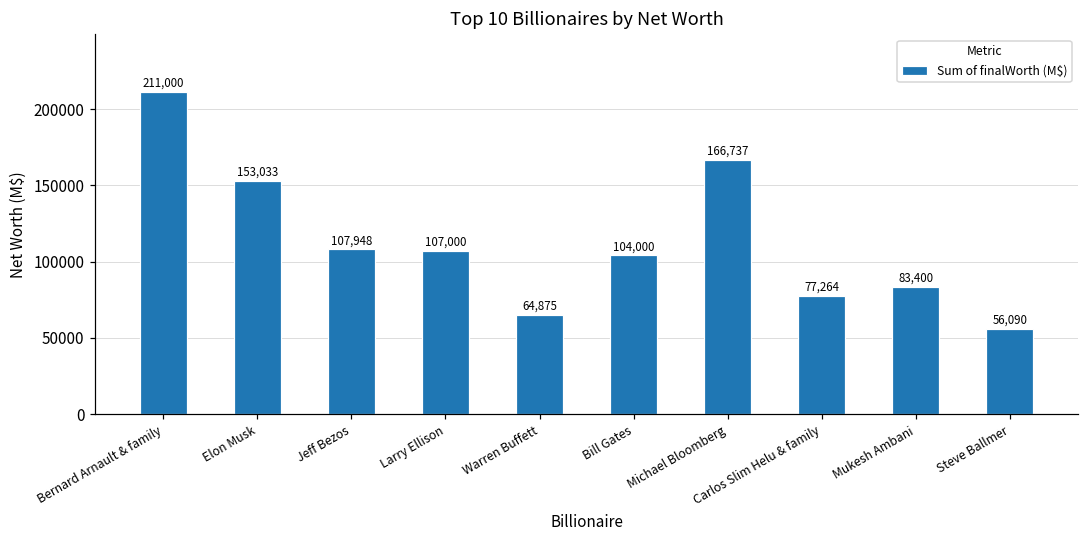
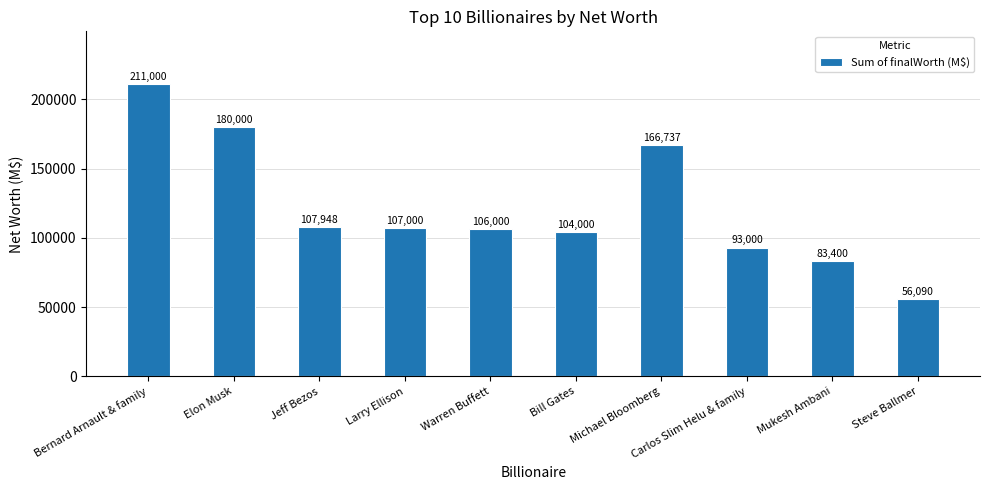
Elon Musk: 153,033 -> 180,000
Warren Buffett: 64,875 -> 106,000
Carlos Slim Helu & family: 77,264 -> 93,000
